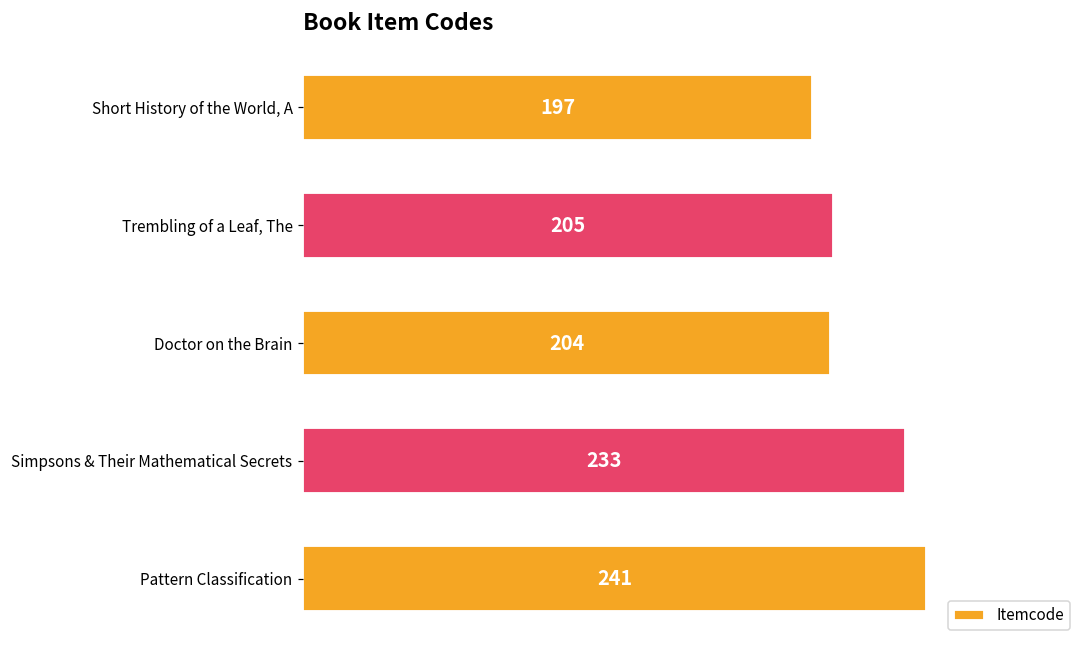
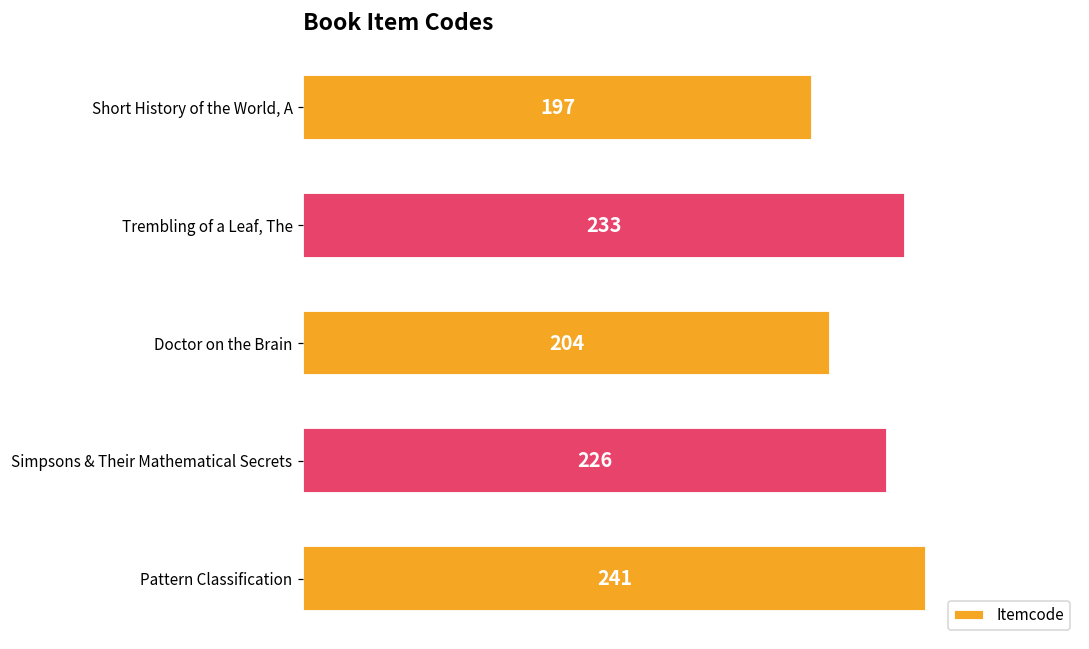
Trembling of a Leaf, The: 205 -> 233
Simpsons & Their Mathematical Secrets: 233 -> 226
